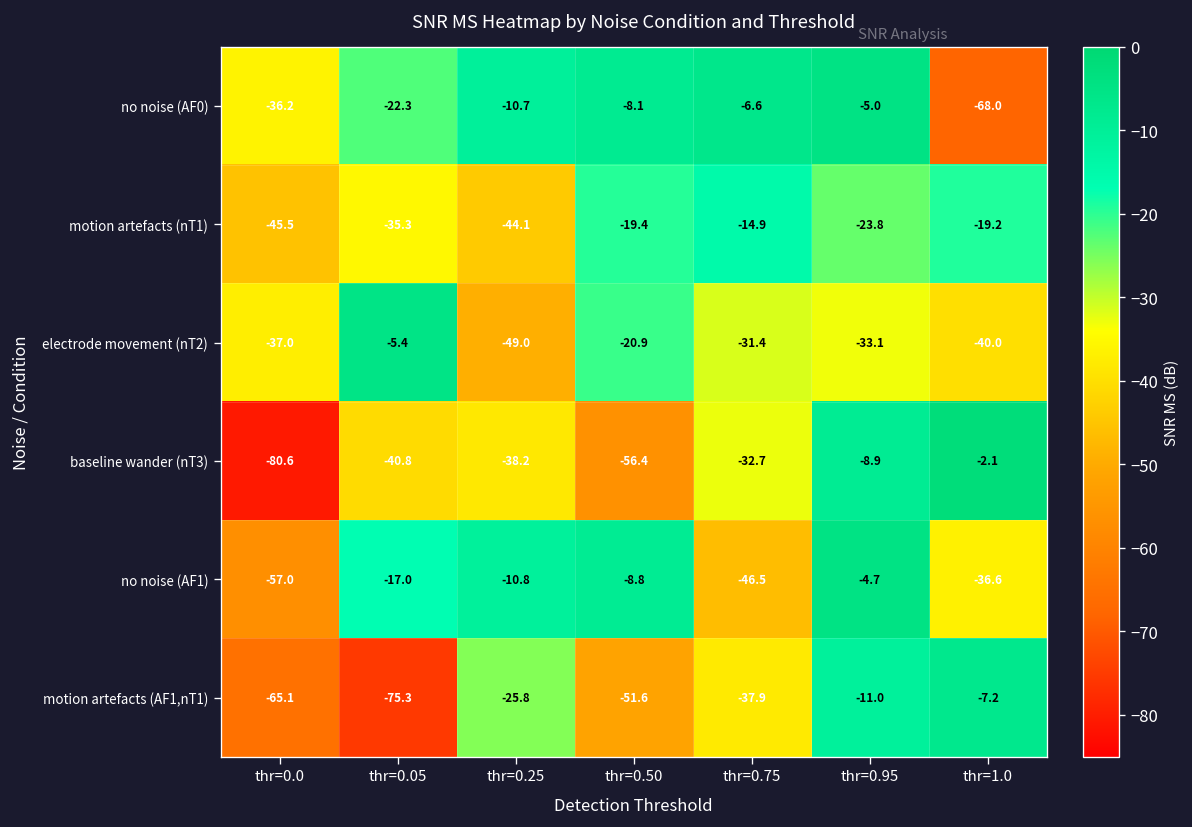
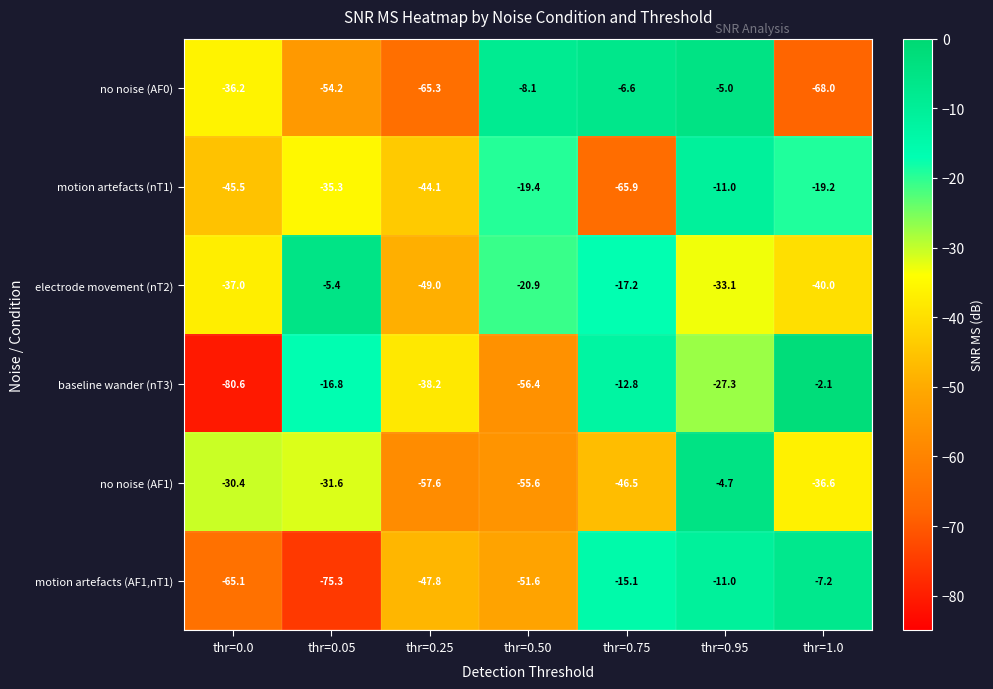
no noise (AF0), thr=0.05: -22.3 -> -54.2
no noise (AF0), thr=0.25: -10.7 -> -65.3
motion artefacts (nT1), thr=0.75: -14.9 -> -65.9
motion artefacts (nT1), thr=0.95: -23.8 -> -11.0
electrode movement (nT2), thr=0.75: -31.4 -> -17.2
baseline wander (nT3), thr=0.05: -40.8 -> -16.8
baseline wander (nT3), thr=0.75: -32.7 -> -12.8
baseline wander (nT3), thr=0.95: -8.9 -> -27.3
no noise (AF1), thr=0.0: -57.0 -> -30.4
no noise (AF1), thr=0.05: -17.0 -> -31.6
no noise (AF1), thr=0.25: -10.8 -> -57.6
no noise (AF1), thr=0.50: -8.8 -> -55.6
motion artefacts (AF1,nT1), thr=0.25: -25.8 -> -47.8
motion artefacts (AF1,nT1), thr=0.75: -37.9 -> -15.1
